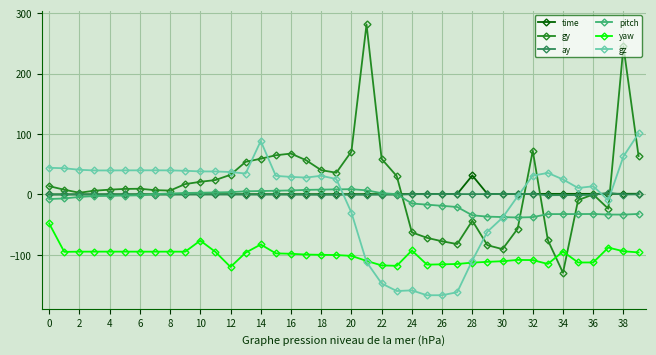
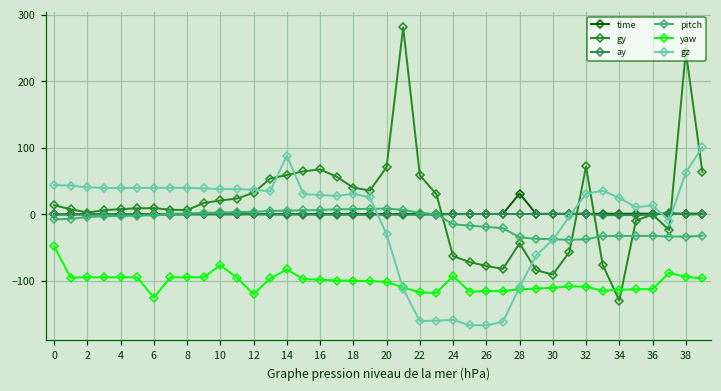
yaw, 6: -90 -> -130
gz, 22: -150 -> -160
yaw, 34: -90 -> -110
